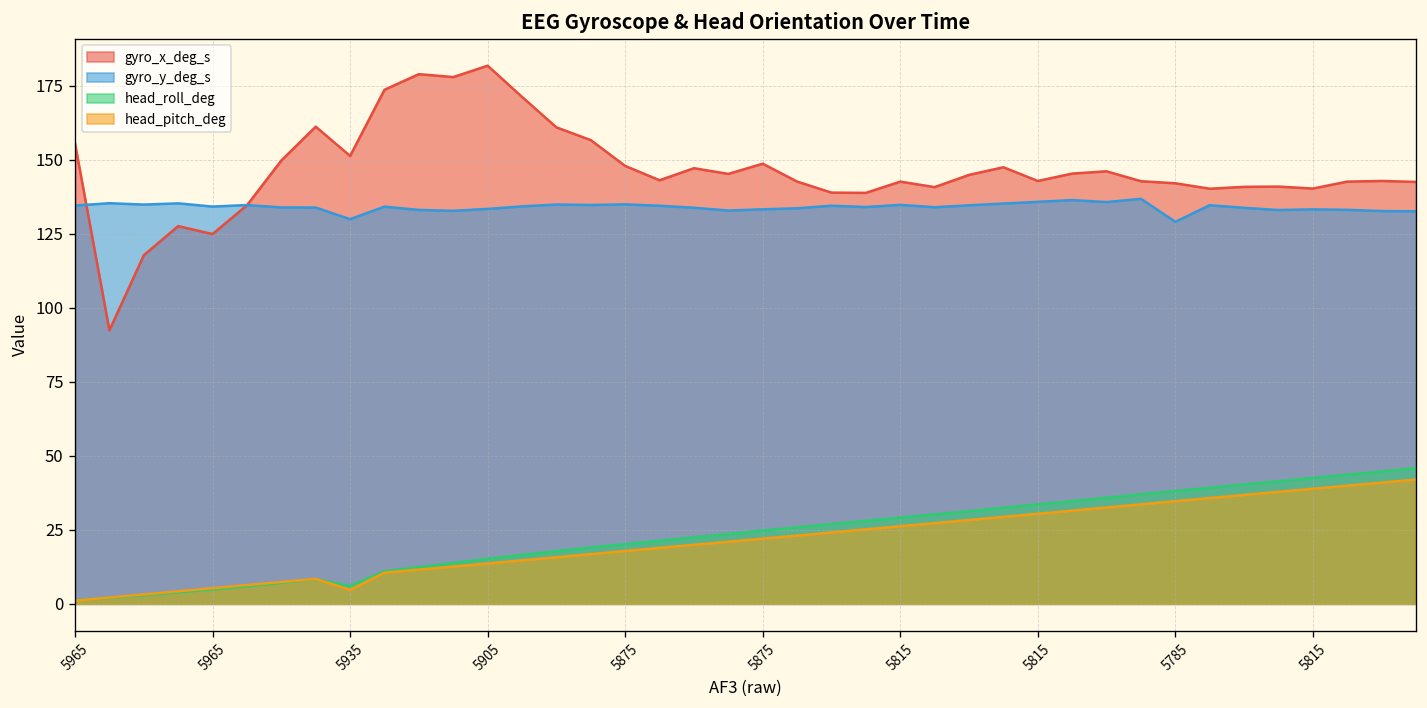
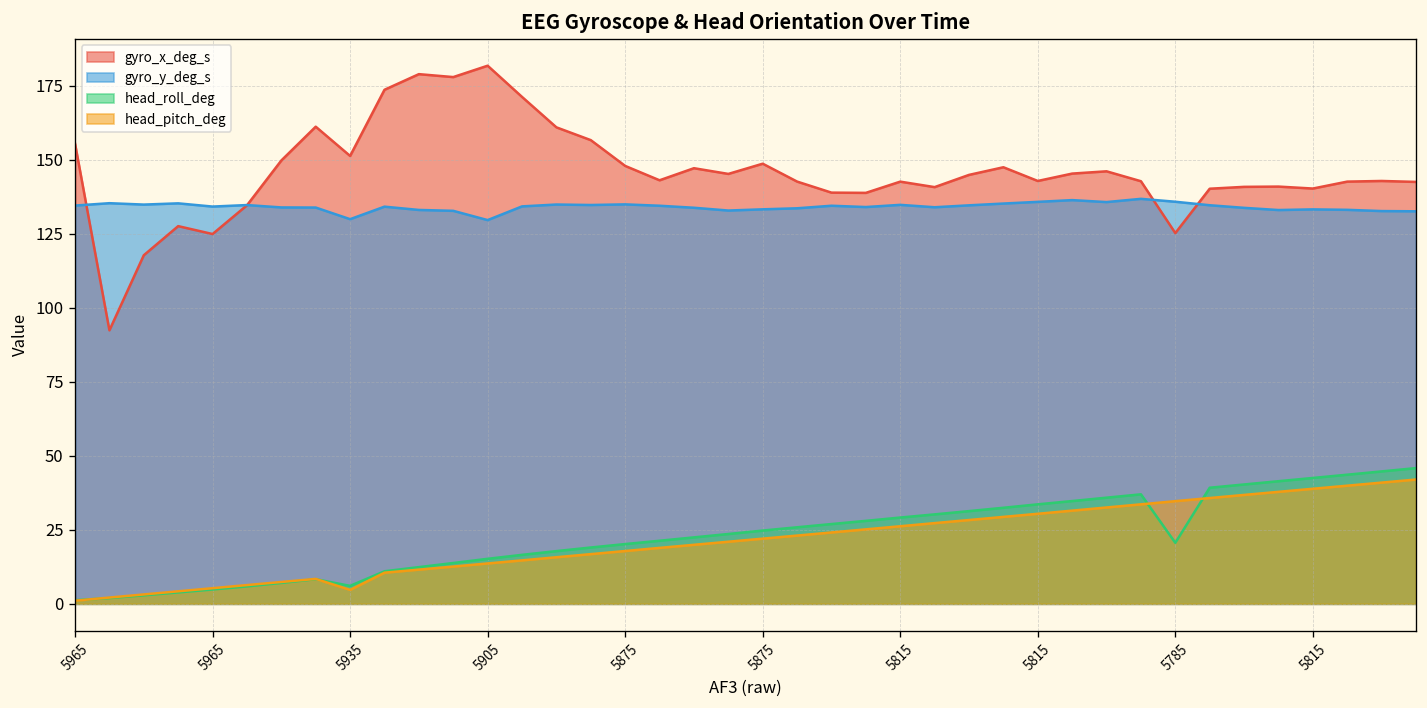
gyro_y_deg_s, 5905: 133 -> 130
gyro_x_deg_s, 5785: 142 -> 125
gyro_y_deg_s, 5785: 129 -> 136
head_roll_deg, 5785: 38 -> 21
